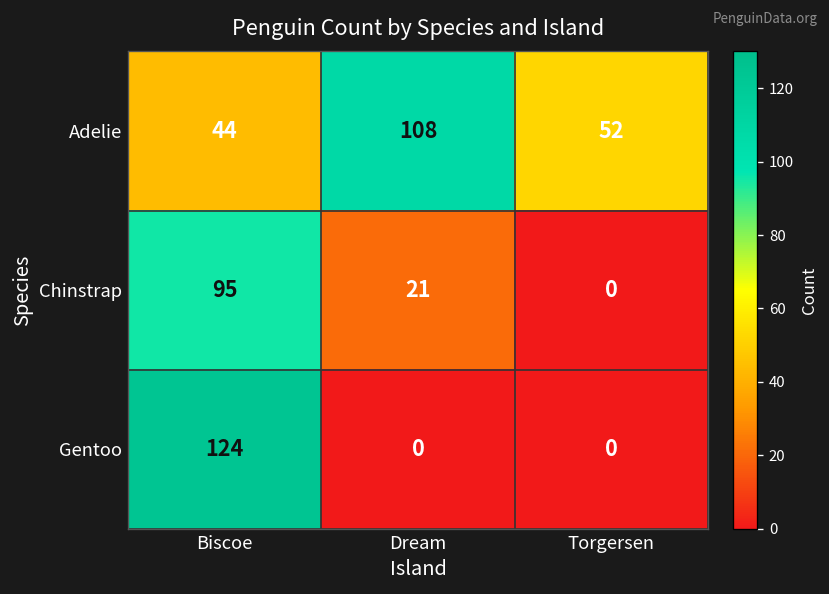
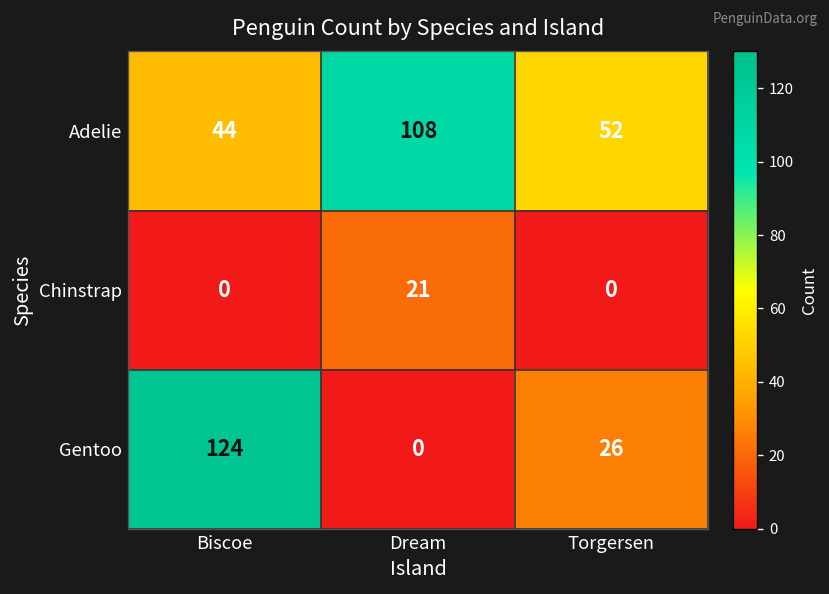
Chinstrap, Biscoe: 95 -> 0
Gentoo, Torgersen: 0 -> 26
